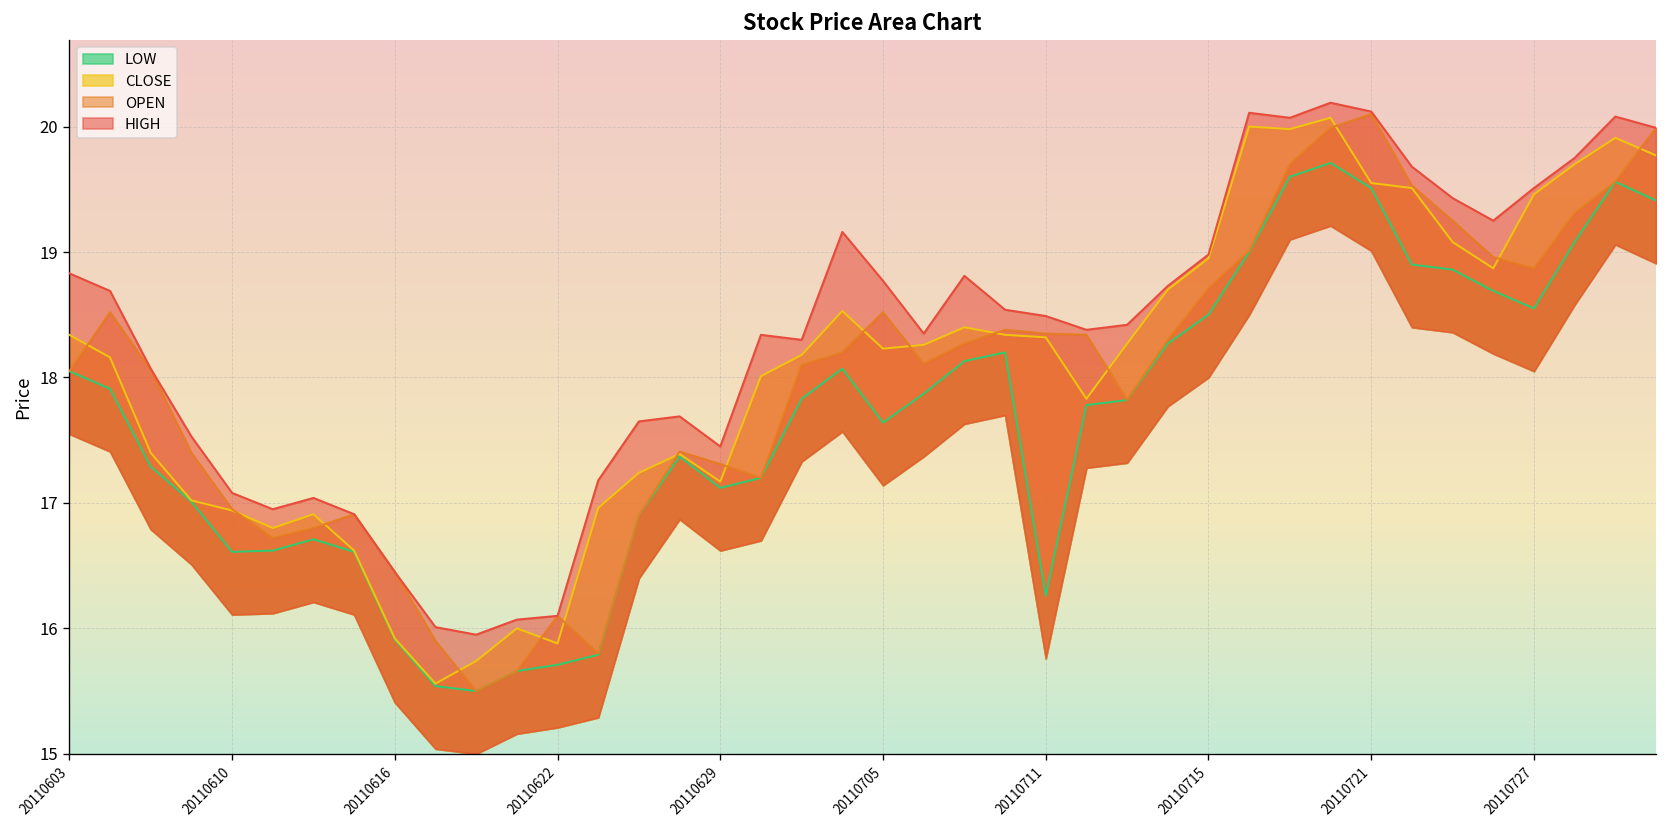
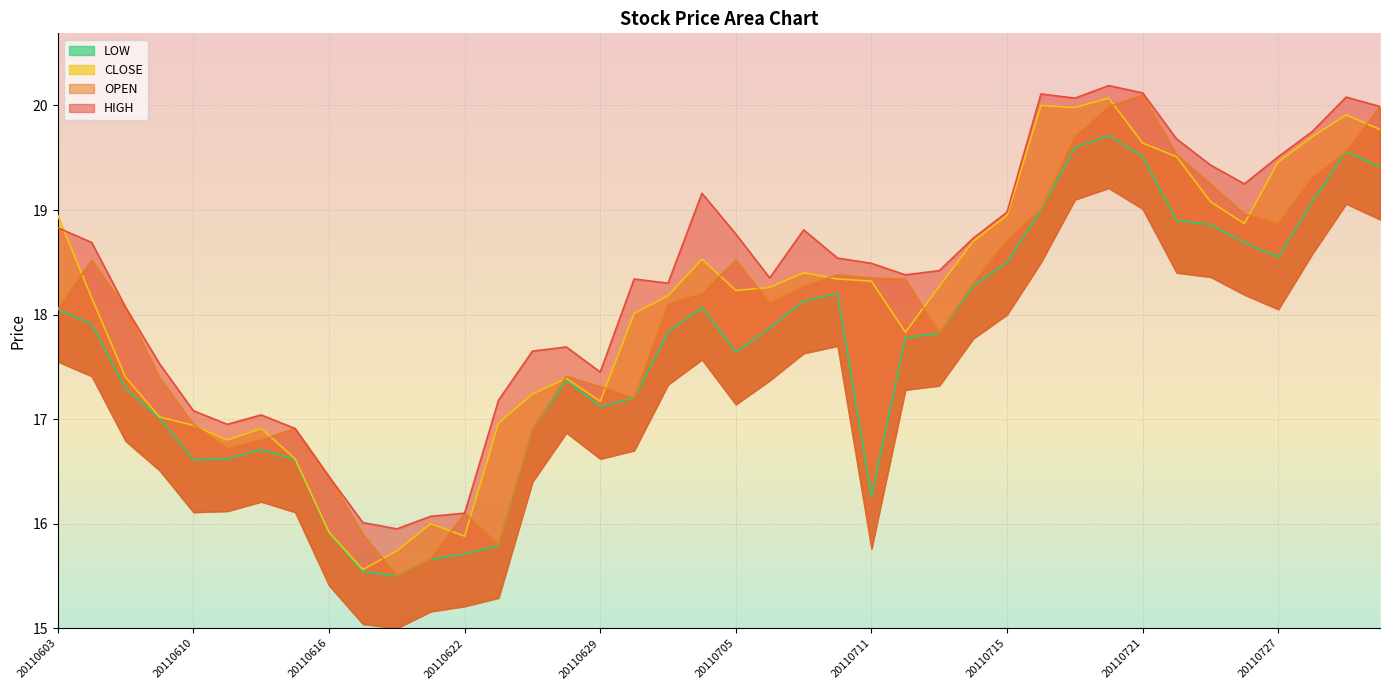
CLOSE, 20110603: 18.34 -> 18.95
CLOSE, 20110721: 19.55 -> 19.64
